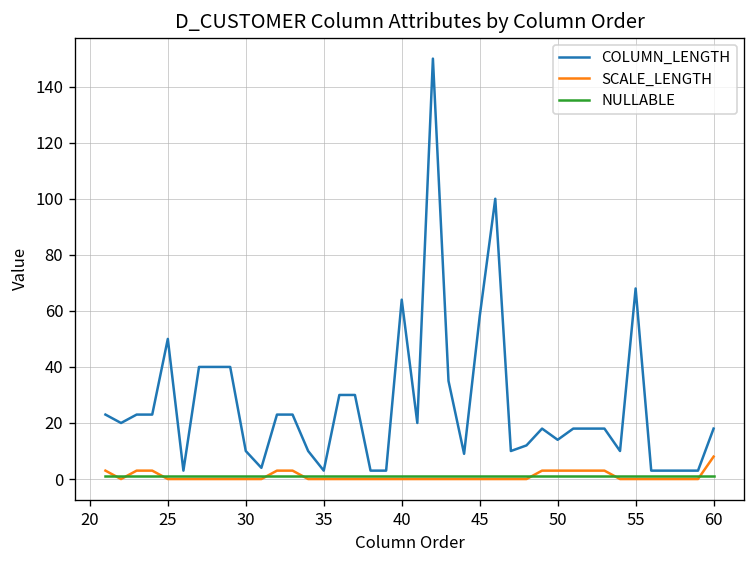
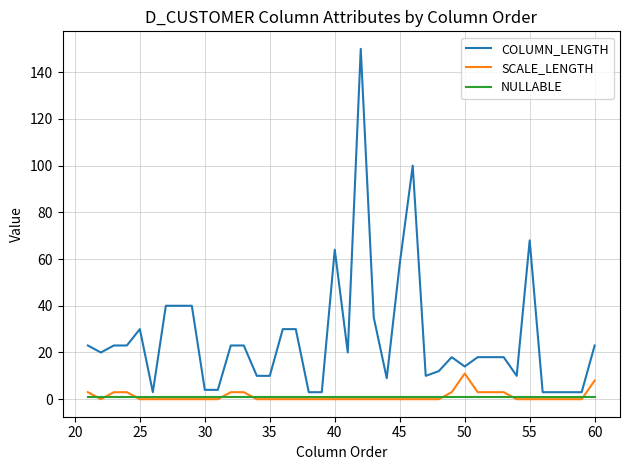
COLUMN_LENGTH, 25: 50 -> 30
COLUMN_LENGTH, 30: 10 -> 4
COLUMN_LENGTH, 35: 3 -> 10
SCALE_LENGTH, 50: 3 -> 11
COLUMN_LENGTH, 60: 18 -> 23
